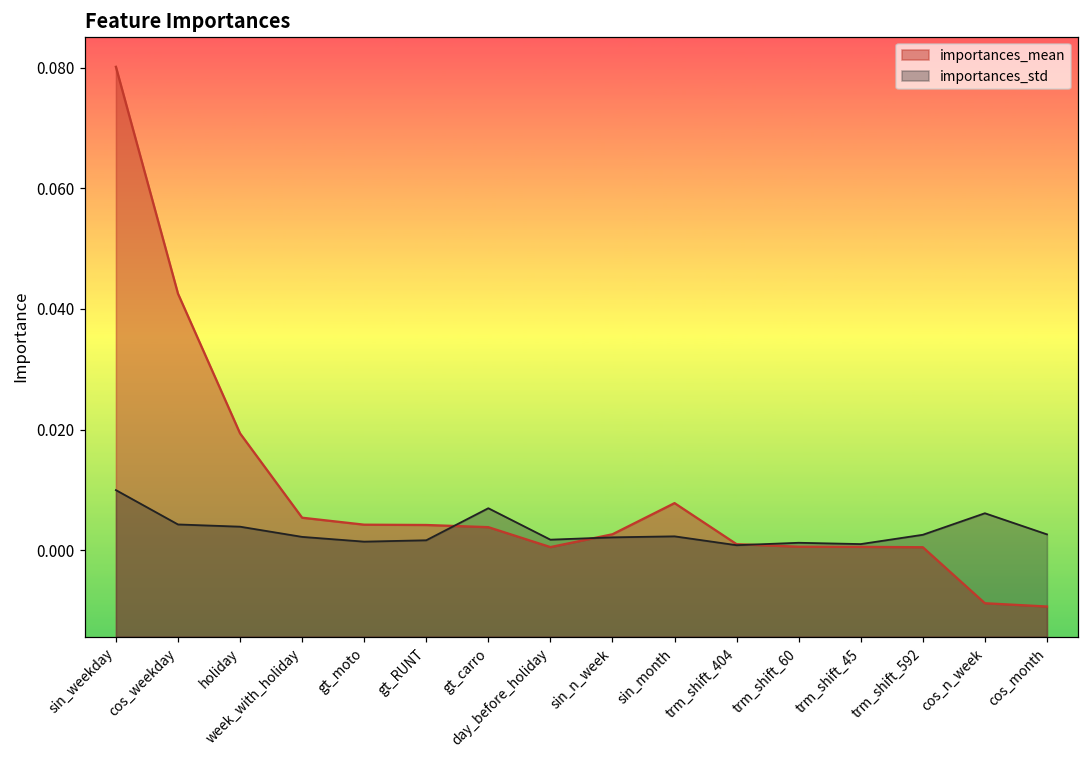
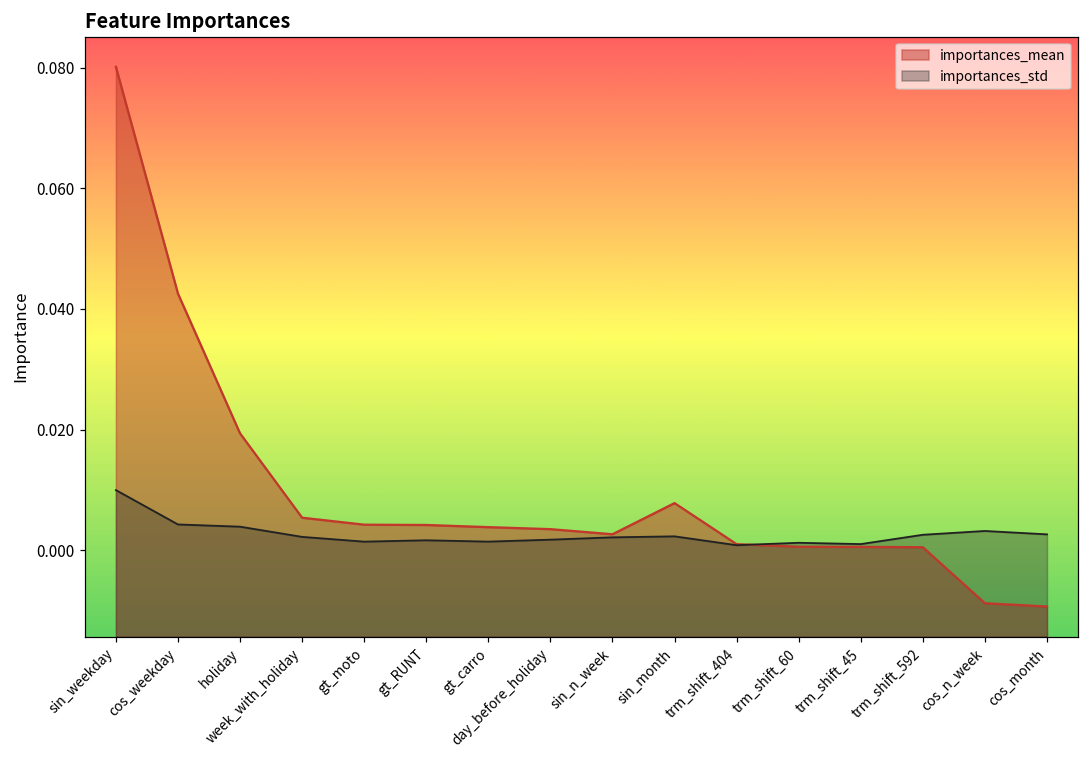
importances_std, gt_carro: 0.007 -> 0.001
importances_mean, day_before_holiday: 0.001 -> 0.003
importances_std, cos_n_week: 0.006 -> 0.003
